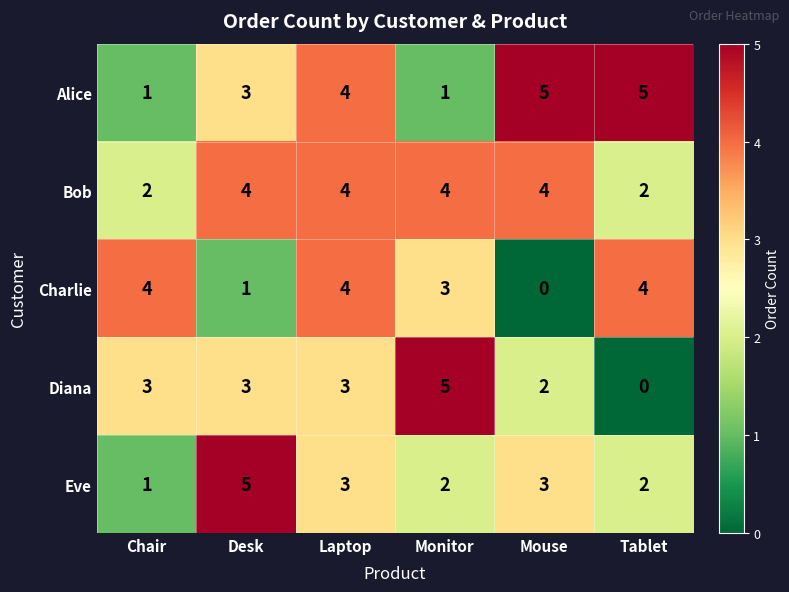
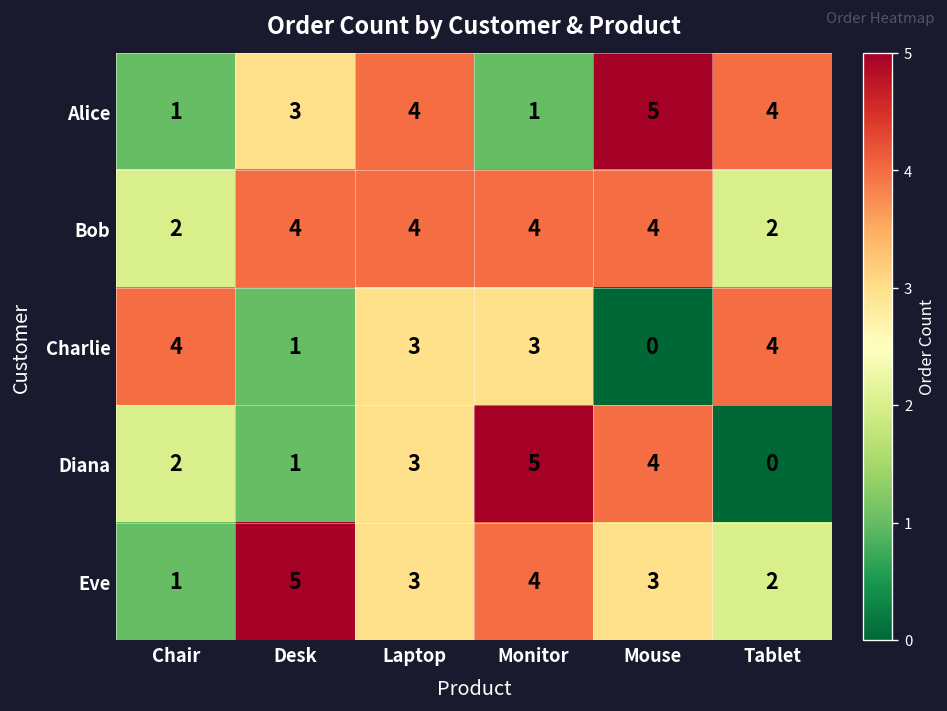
Alice, Tablet: 5 -> 4
Charlie, Laptop: 4 -> 3
Diana, Chair: 3 -> 2
Diana, Desk: 3 -> 1
Diana, Mouse: 2 -> 4
Eve, Monitor: 2 -> 4
